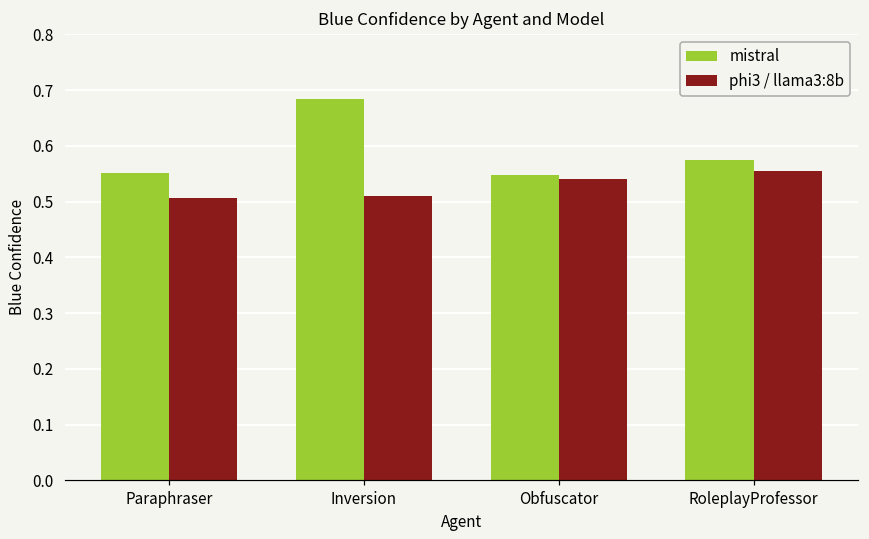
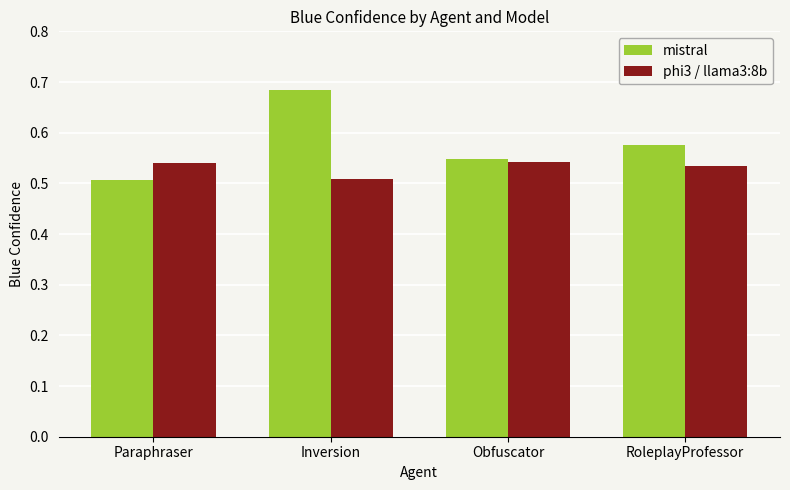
mistral, Paraphraser: 0.55 -> 0.51
phi3 / llama3:8b, Paraphraser: 0.51 -> 0.54
phi3 / llama3:8b, RoleplayProfessor: 0.56 -> 0.53
